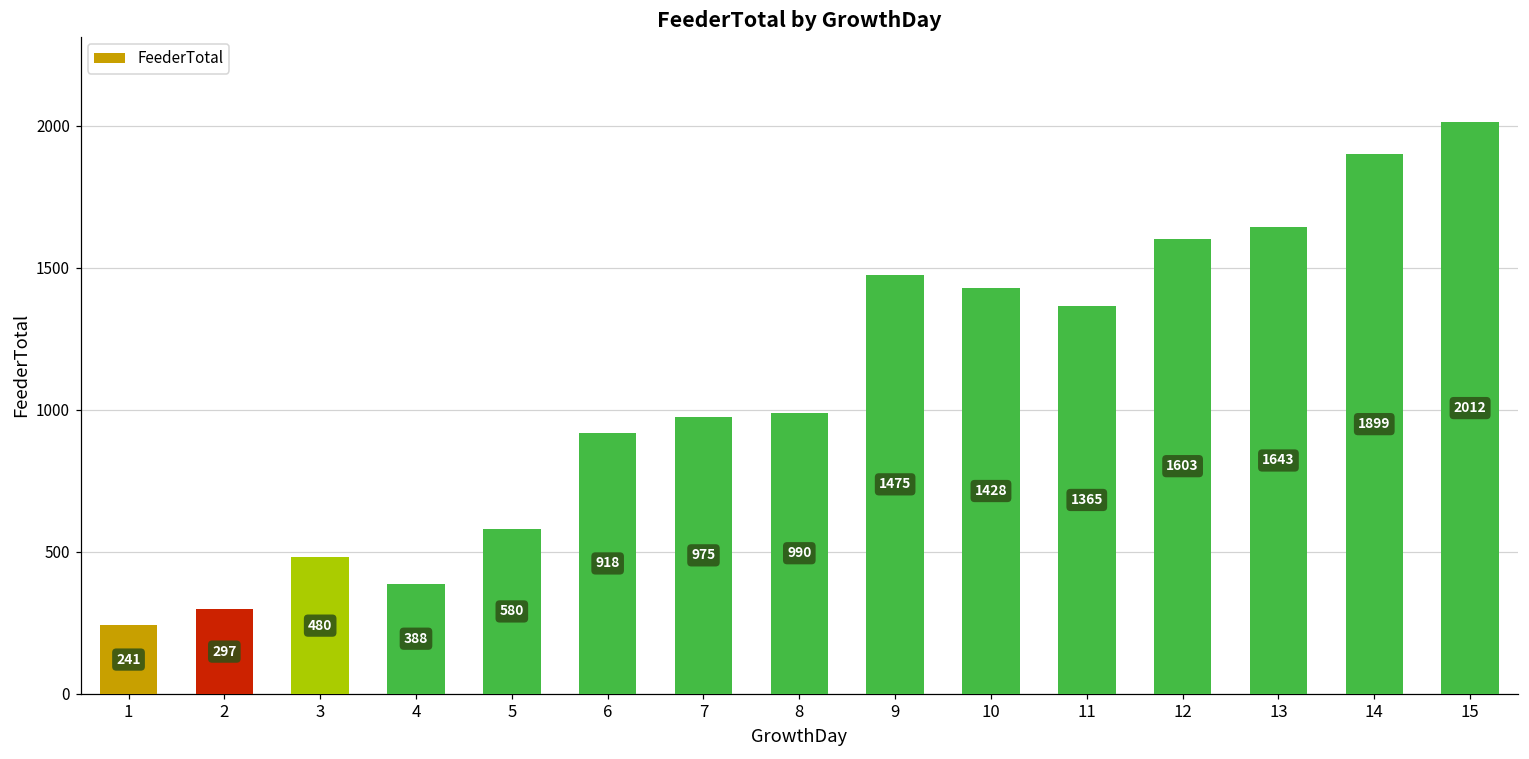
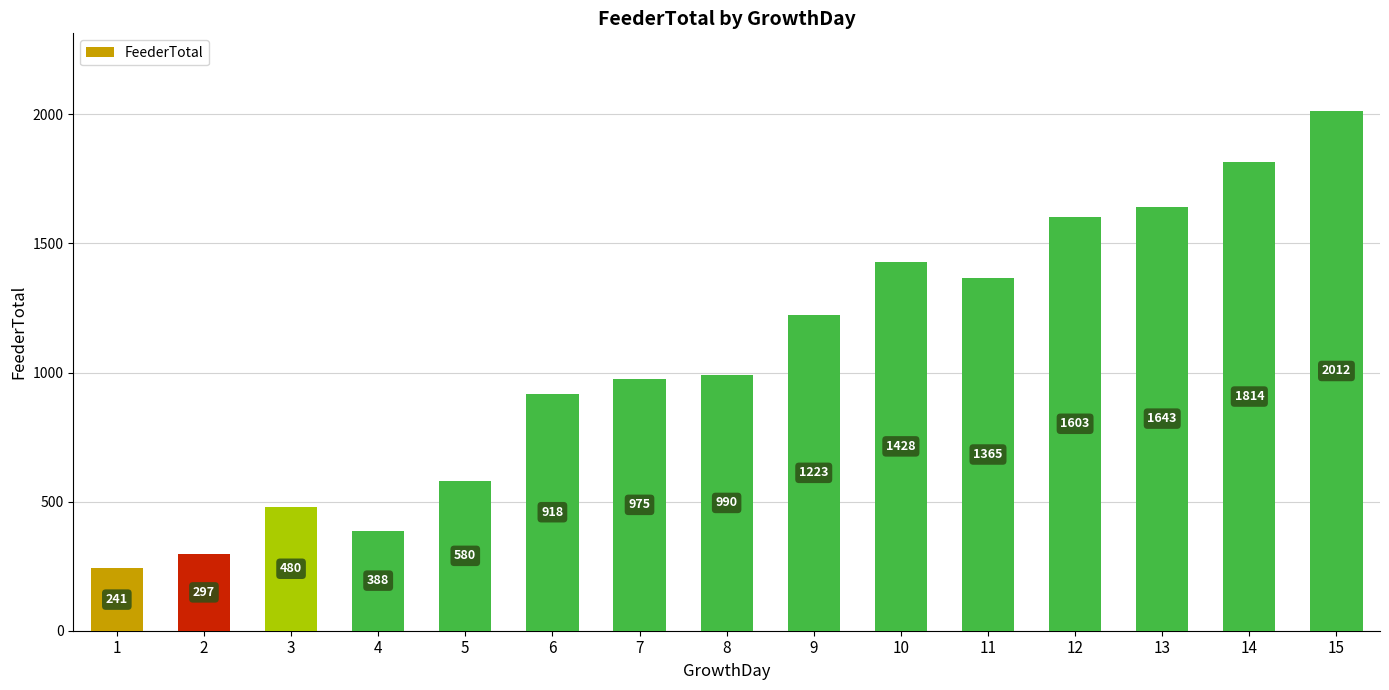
9: 1475 -> 1223
14: 1899 -> 1814
